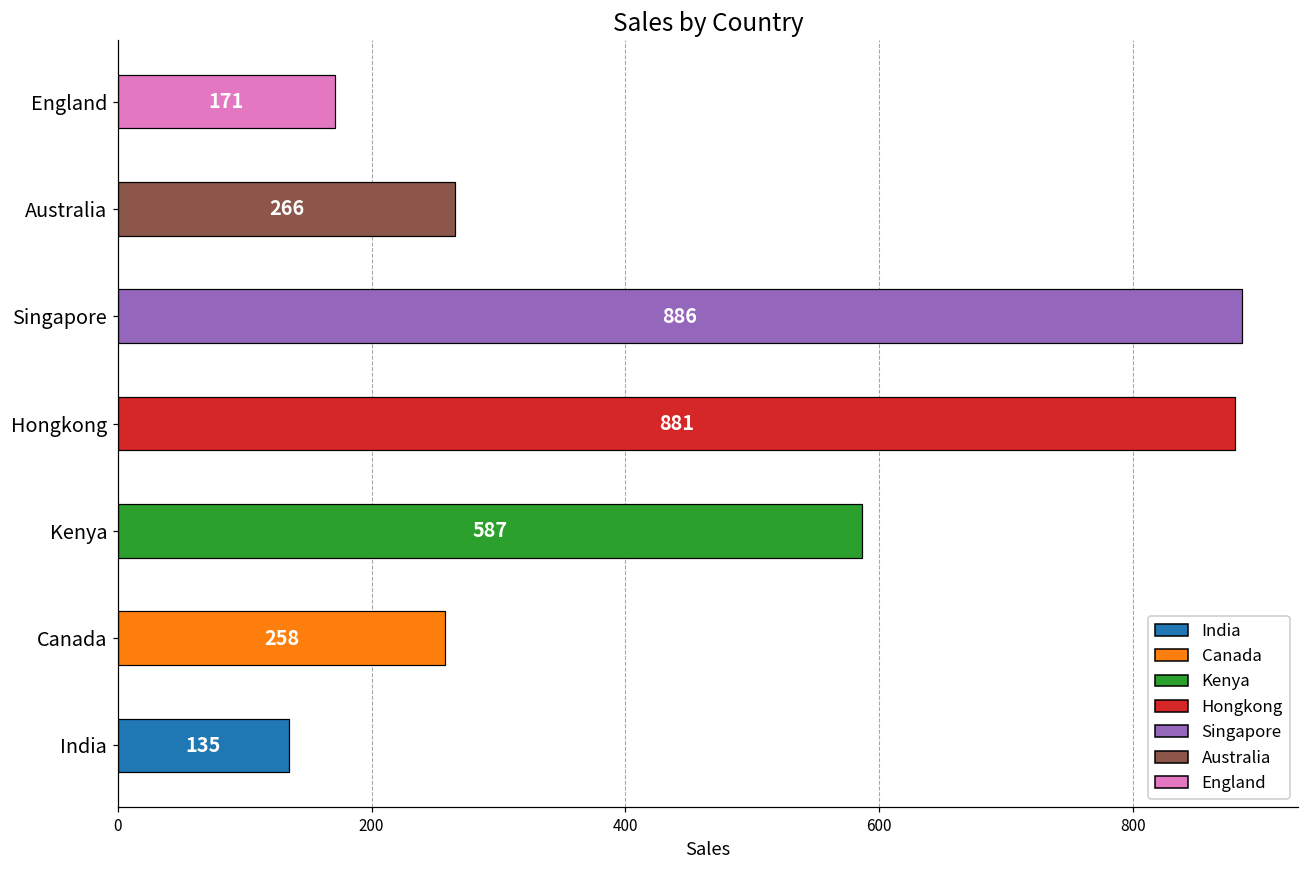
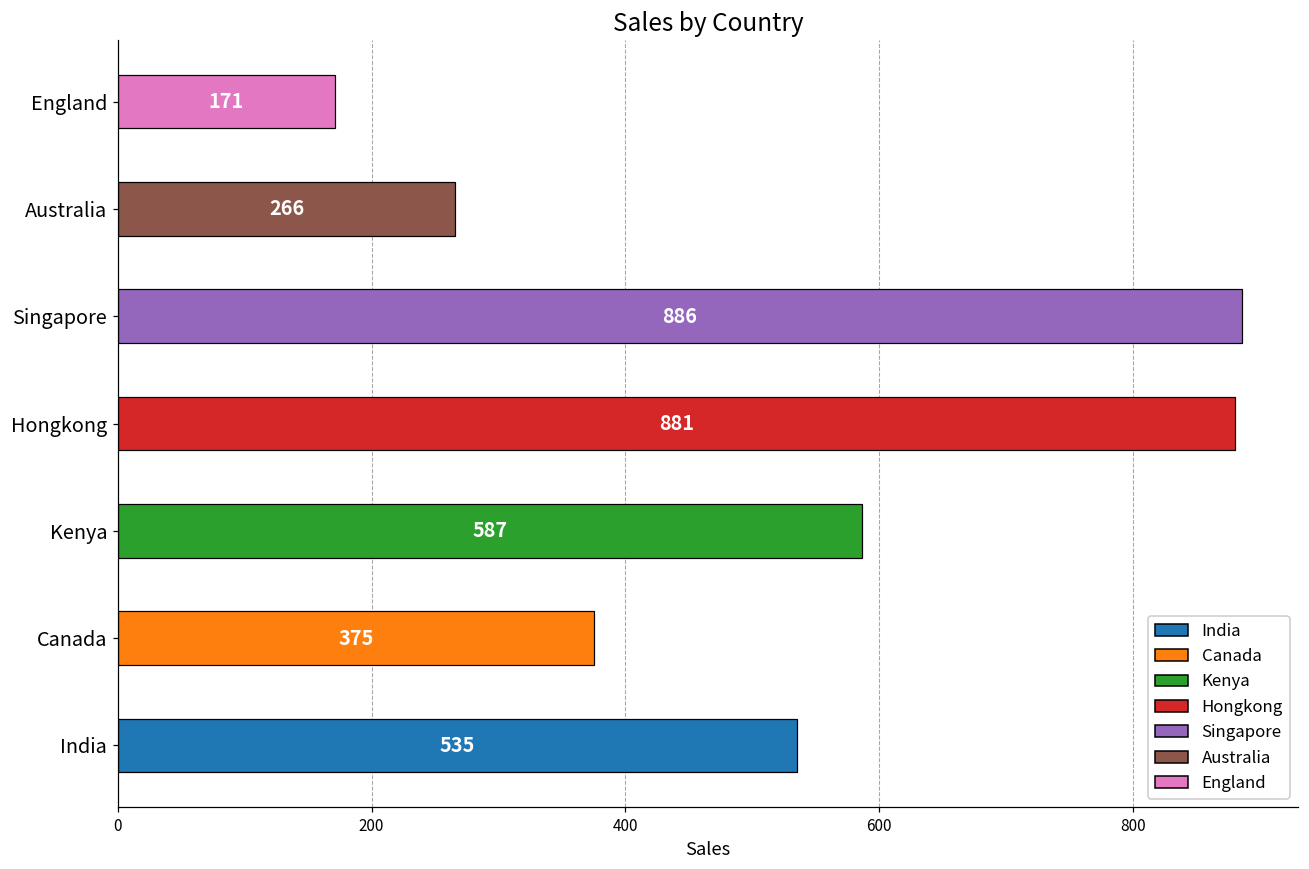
Canada: 258 -> 375
India: 135 -> 535
